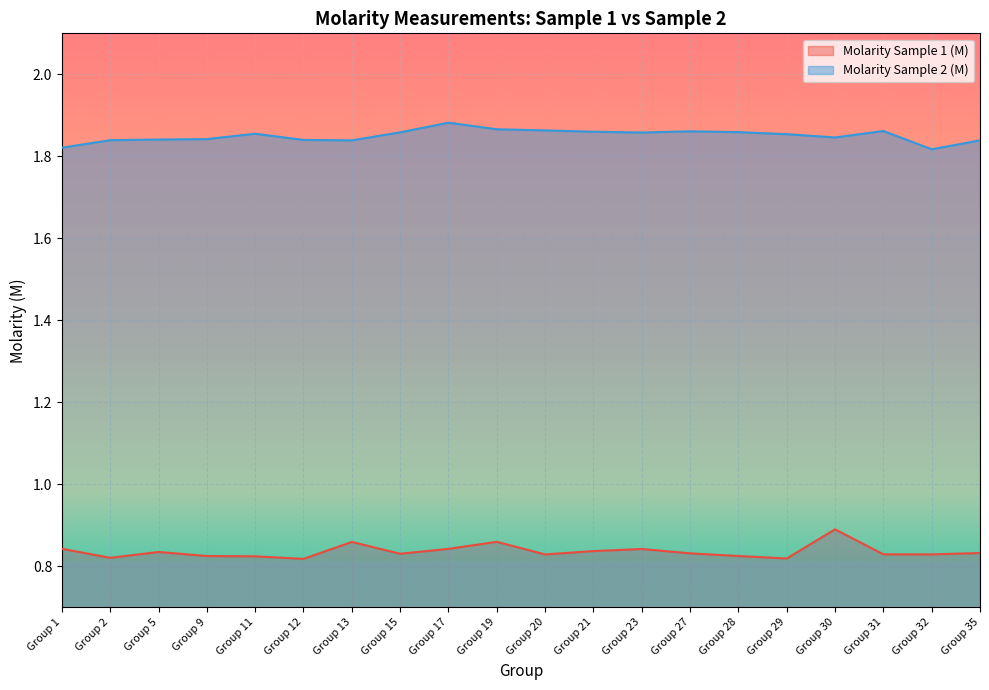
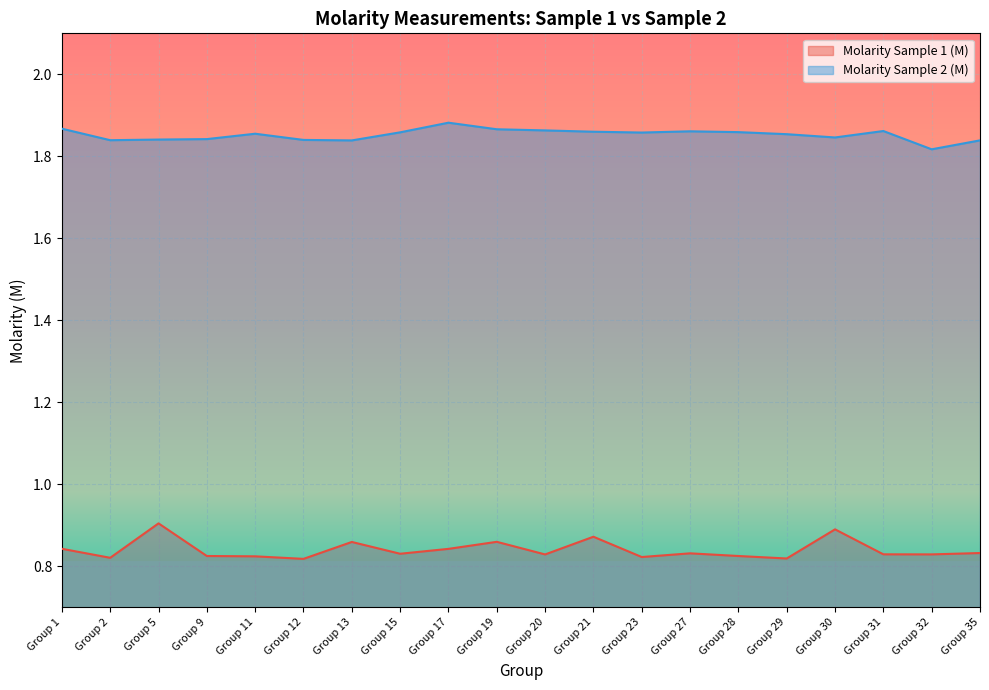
Molarity Sample 2 (M), Group 1: 1.82 -> 1.87
Molarity Sample 1 (M), Group 5: 0.83 -> 0.90
Molarity Sample 1 (M), Group 21: 0.84 -> 0.87
Molarity Sample 1 (M), Group 23: 0.84 -> 0.82
